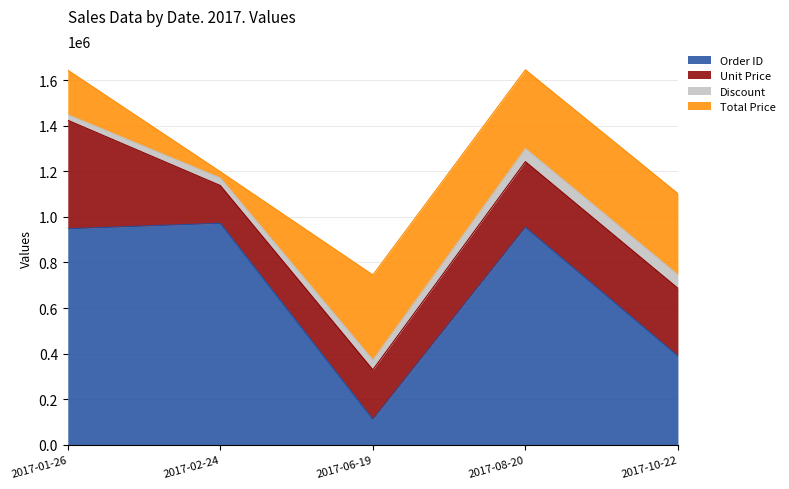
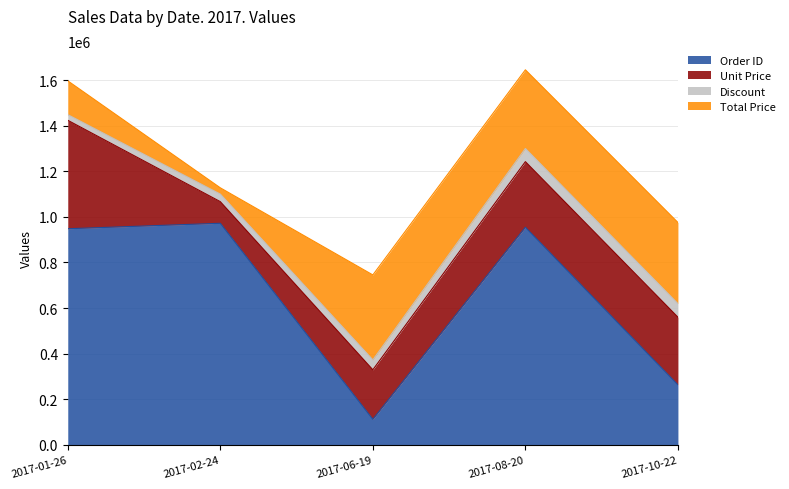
Total Price, 2017-01-26: 200000 -> 150000
Unit Price, 2017-02-24: 170000 -> 90000
Order ID, 2017-10-22: 390000 -> 260000
